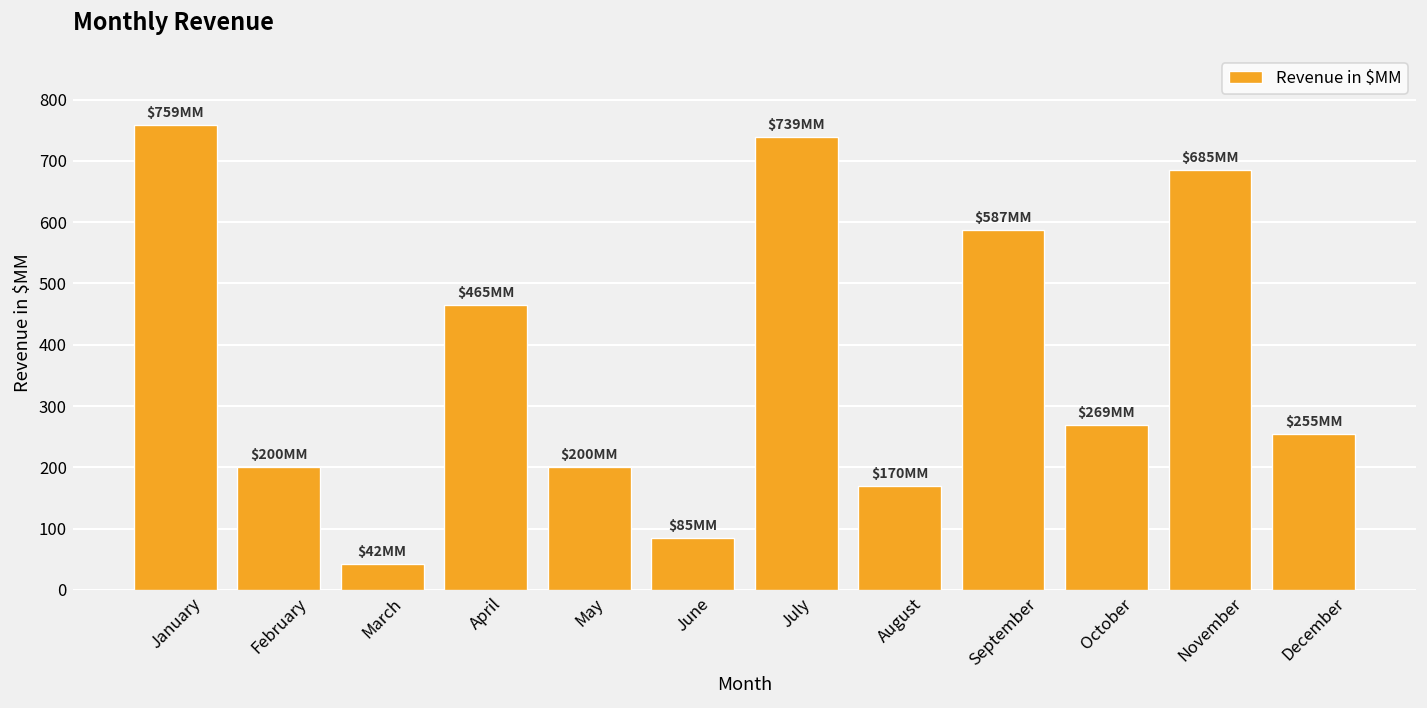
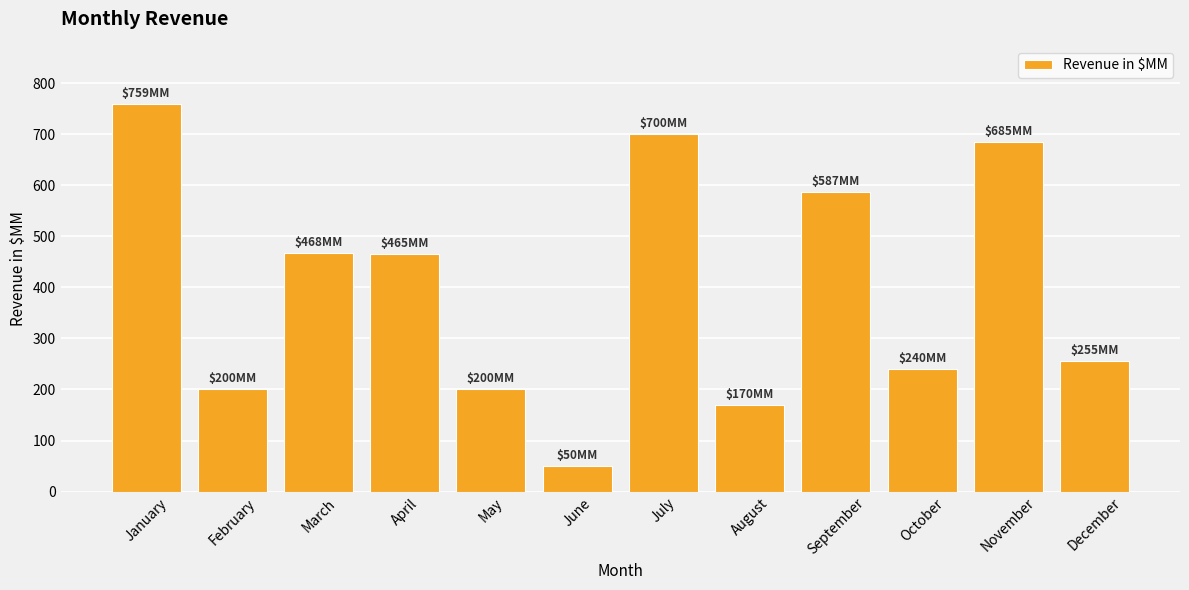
March: $42 -> $468
June: $85 -> $50
July: $739 -> $700
October: $269 -> $240
